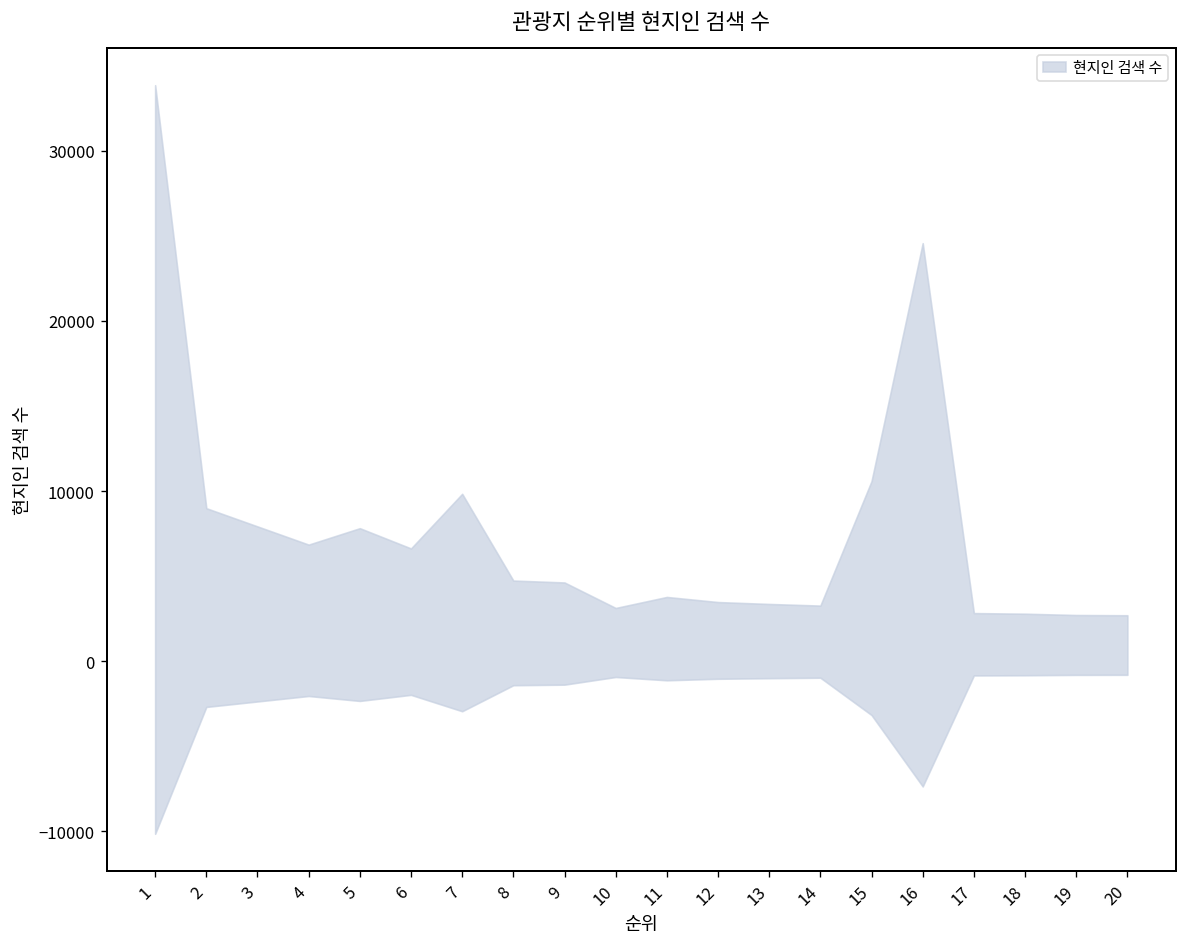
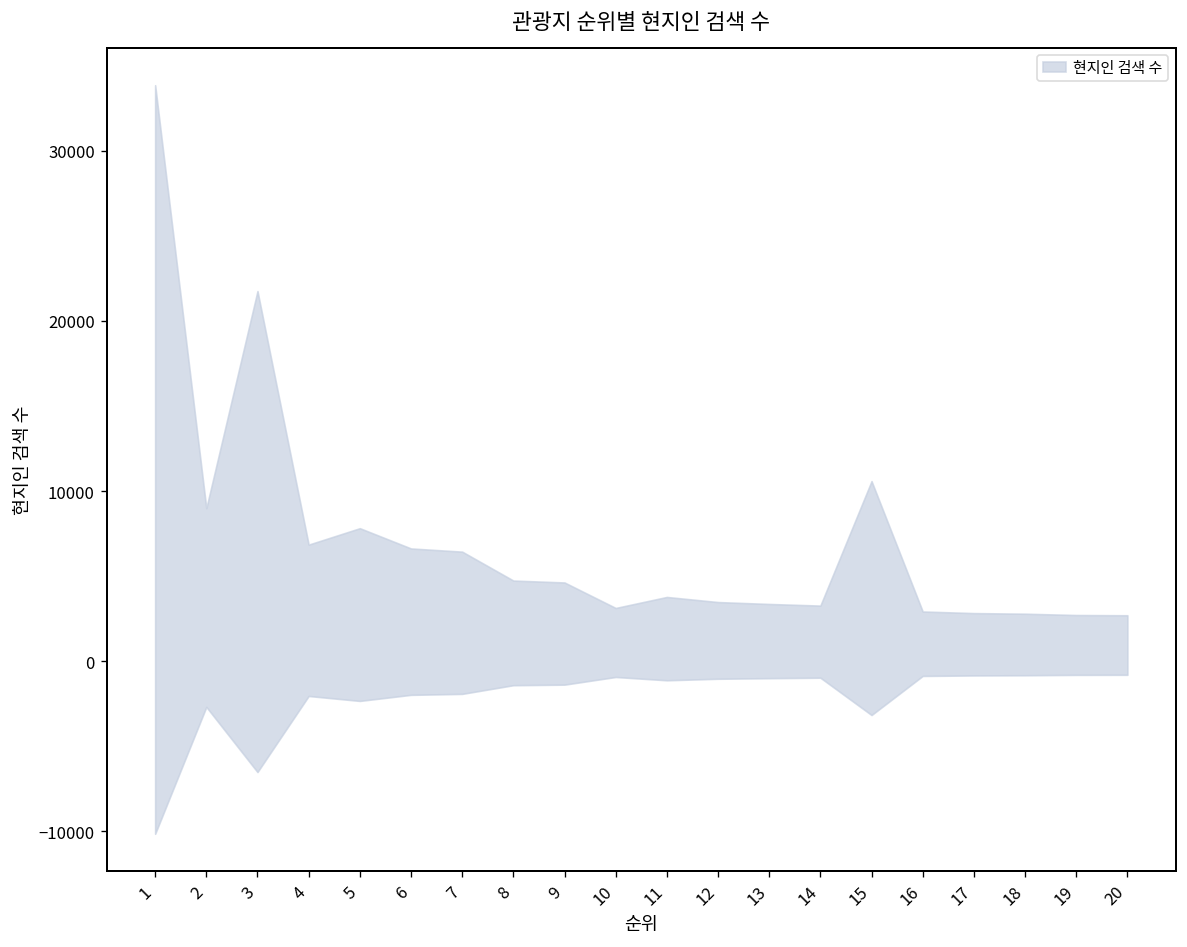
3: 7900 -> 21800
7: 9800 -> 6400
16: 24600 -> 2900
